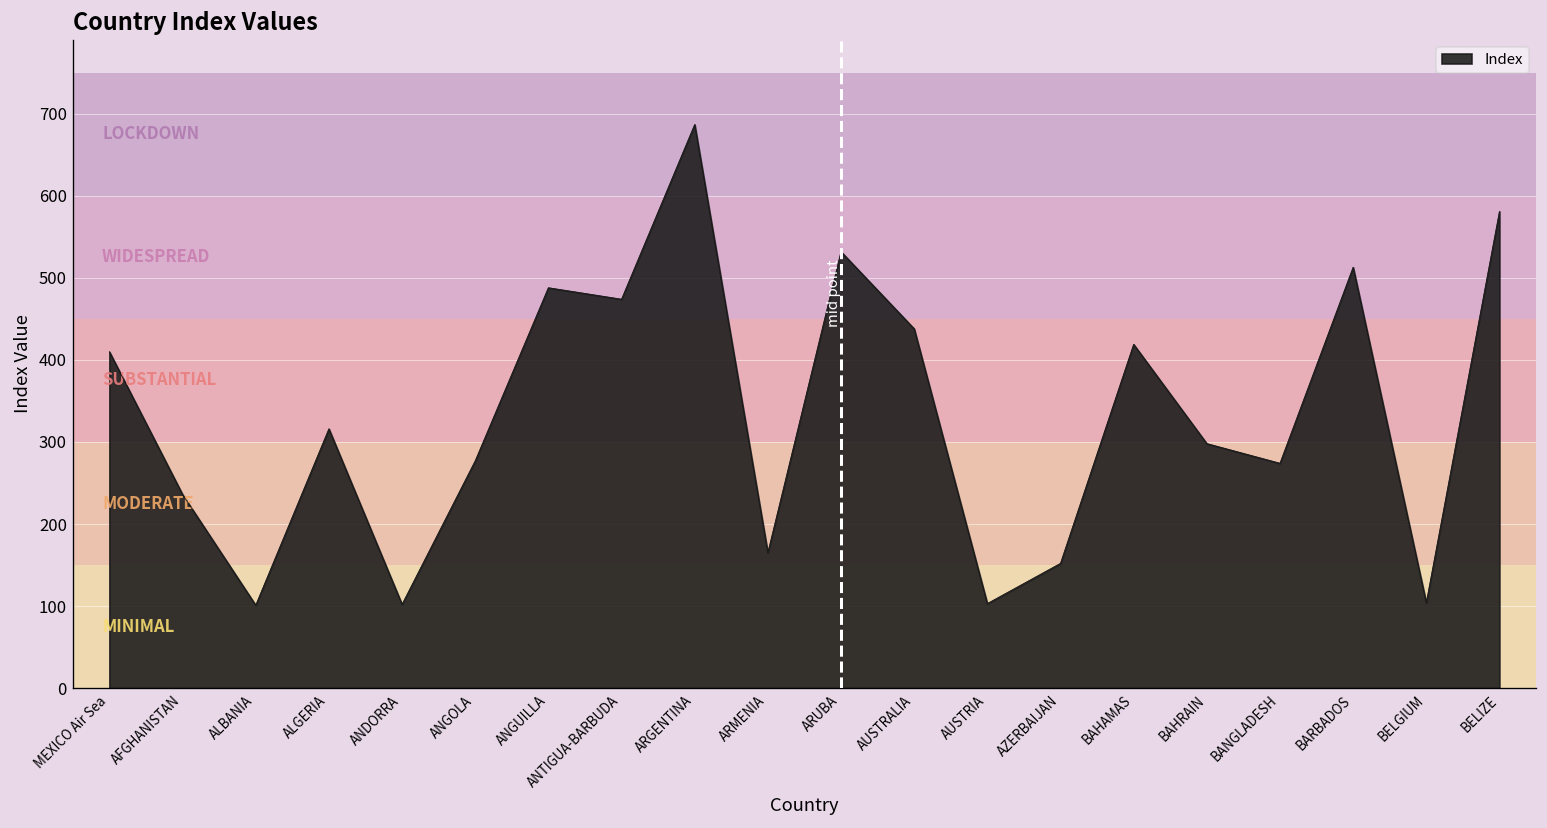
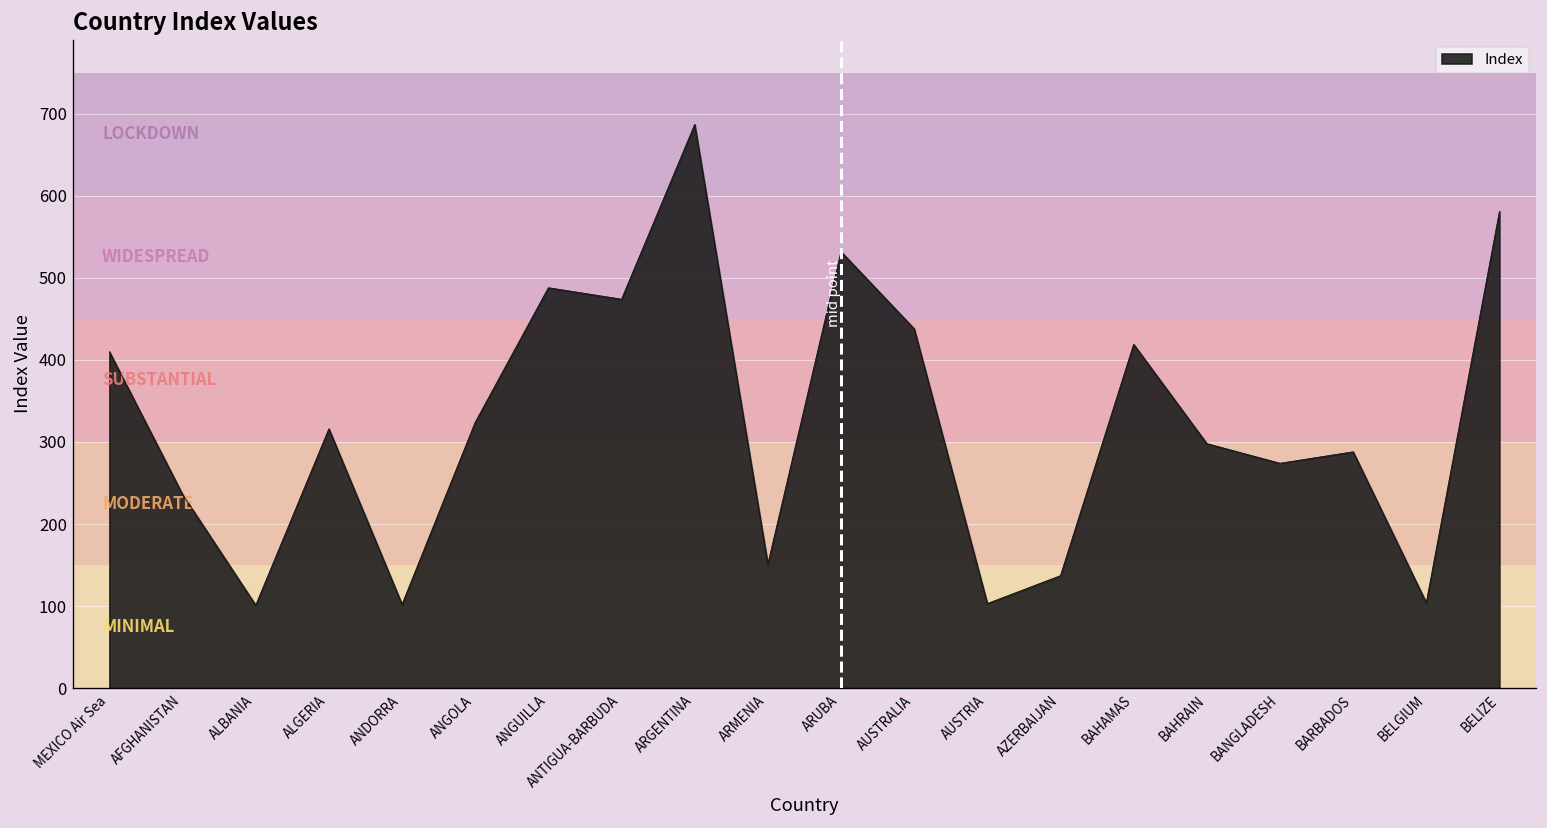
ANGOLA: 280 -> 320
ARMENIA: 170 -> 150
AZERBAIJAN: 150 -> 140
BARBADOS: 510 -> 290
